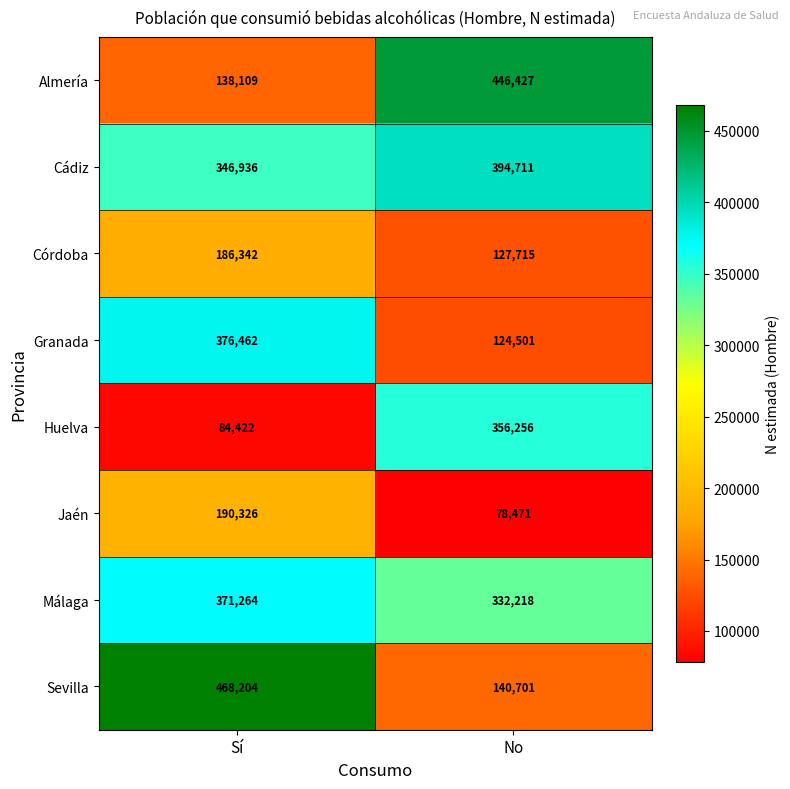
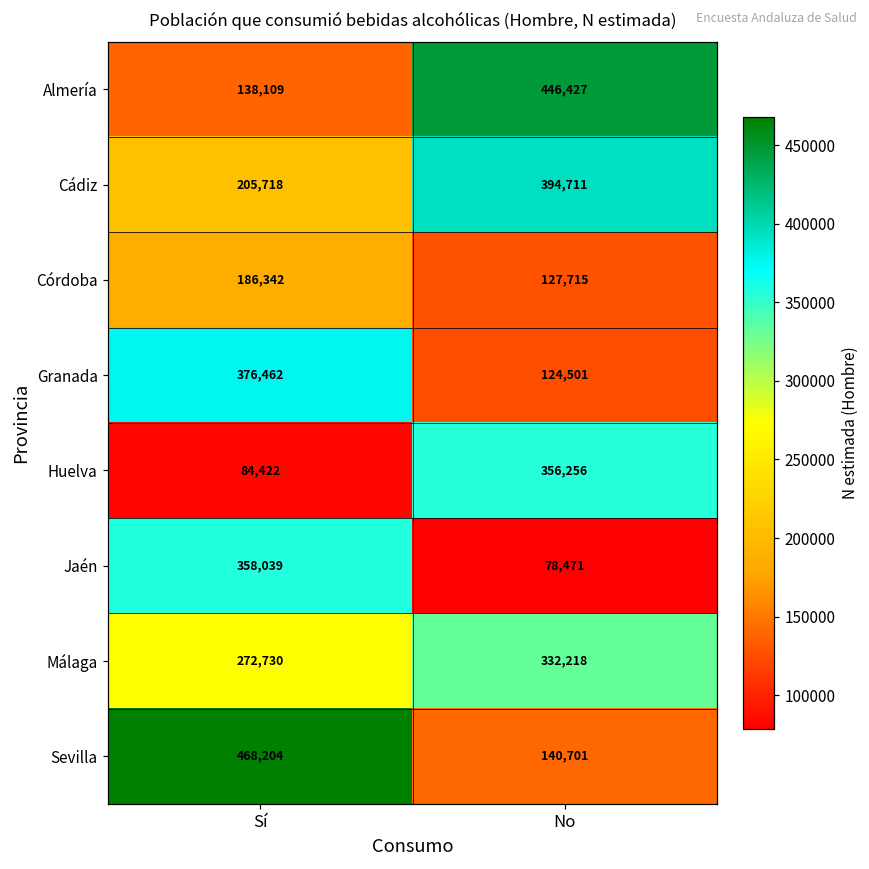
Cádiz, Sí: 346,936 -> 205,718
Jaén, Sí: 190,326 -> 358,039
Málaga, Sí: 371,264 -> 272,730
